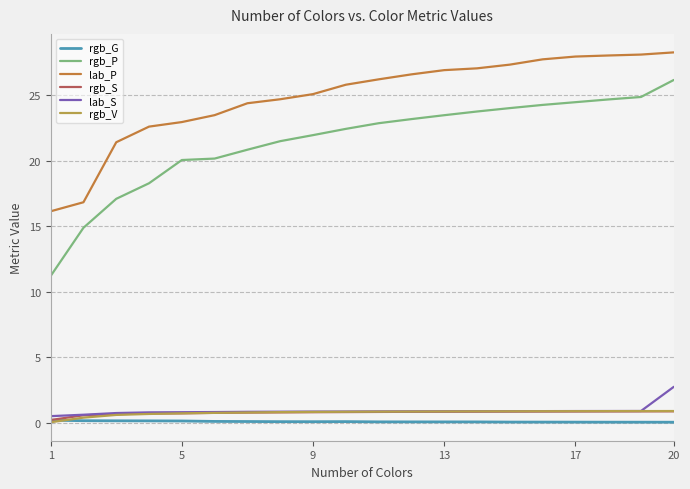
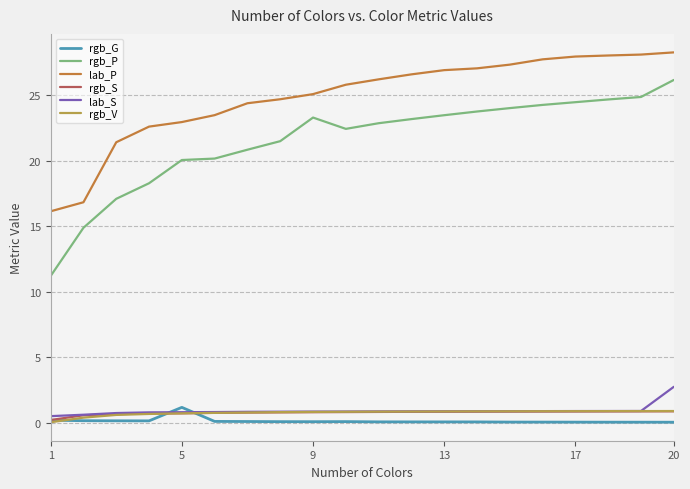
rgb_G, 5: 0.2 -> 1.2
rgb_P, 9: 22.0 -> 23.3
